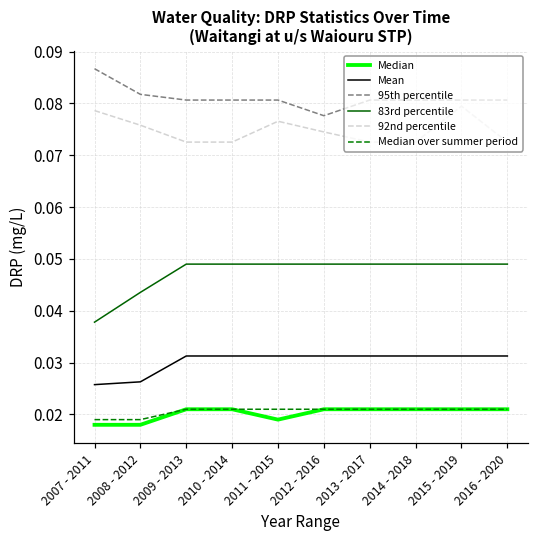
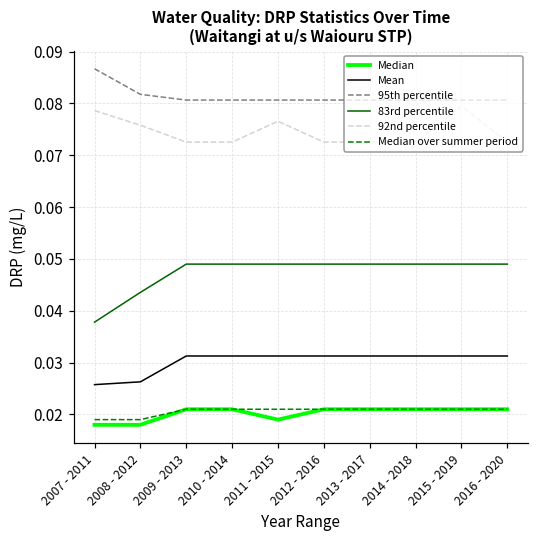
95th percentile, 2012 - 2016: 0.078 -> 0.081
92nd percentile, 2012 - 2016: 0.075 -> 0.073
